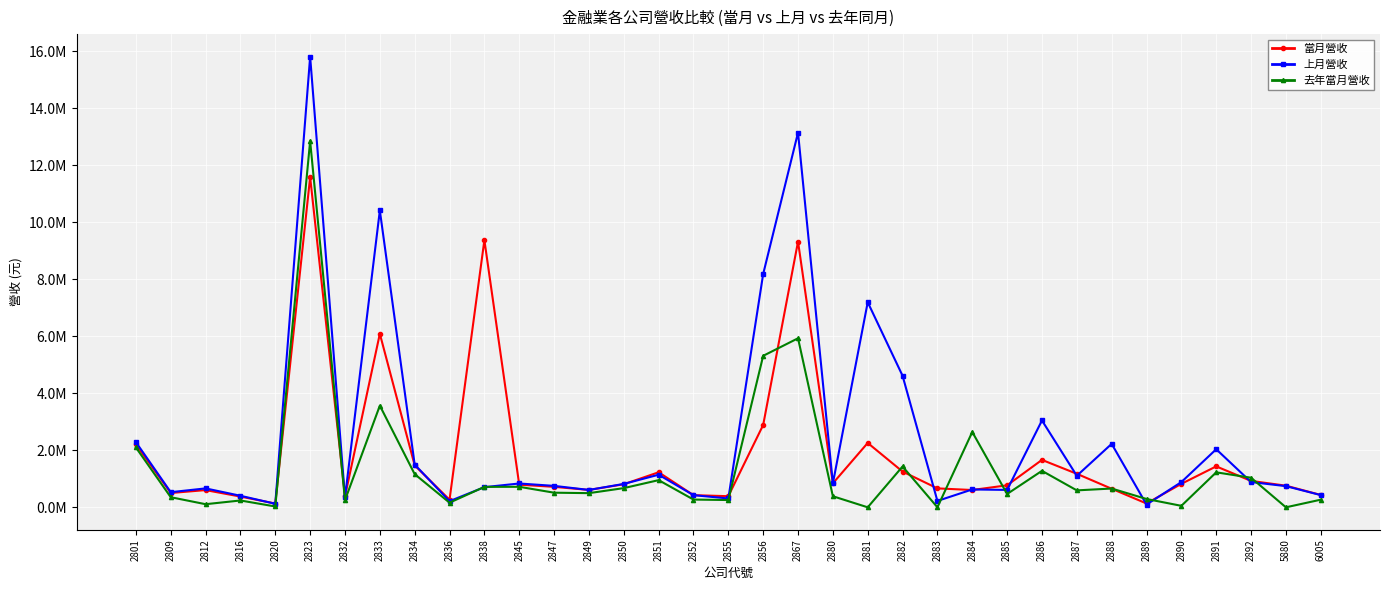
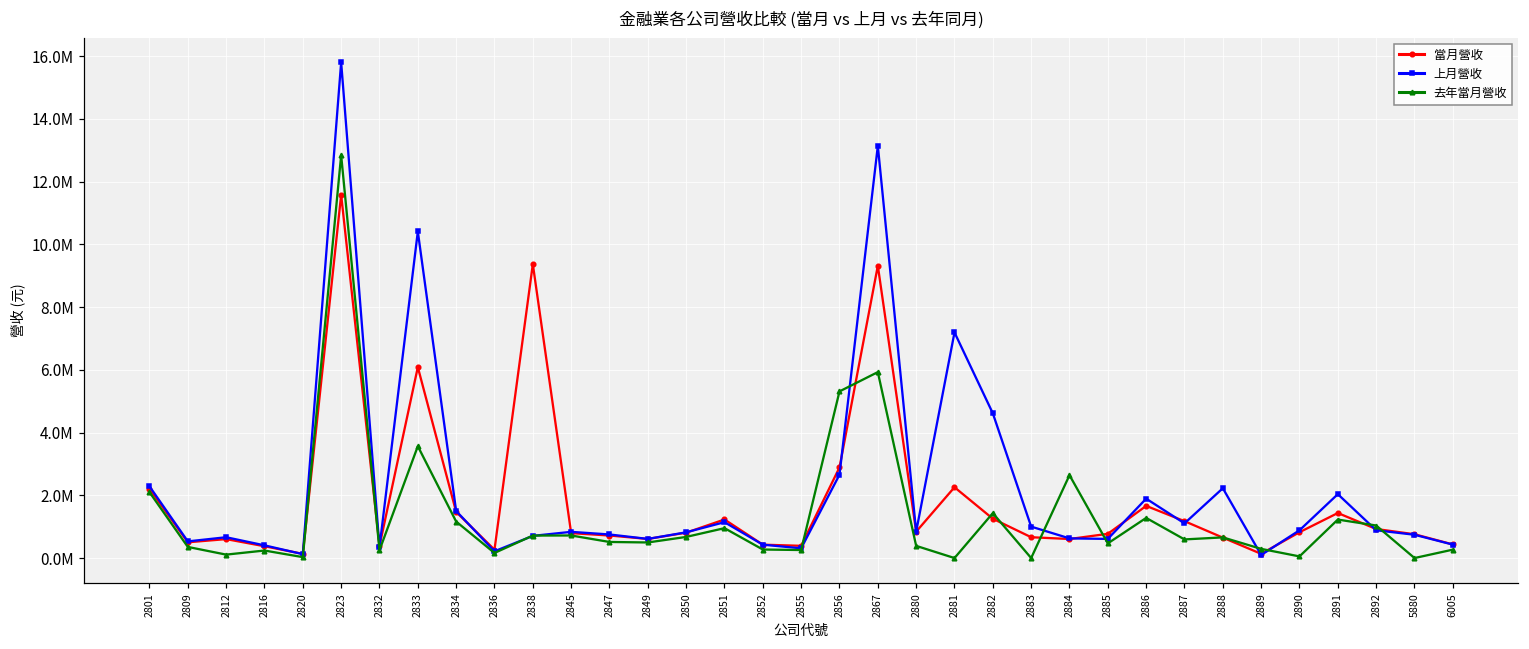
上月營收, 2856: 8200000 -> 2700000
上月營收, 2883: 200000 -> 1000000
上月營收, 2886: 3000000 -> 1900000
